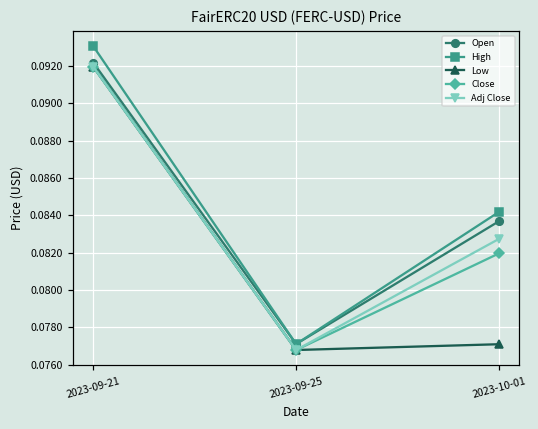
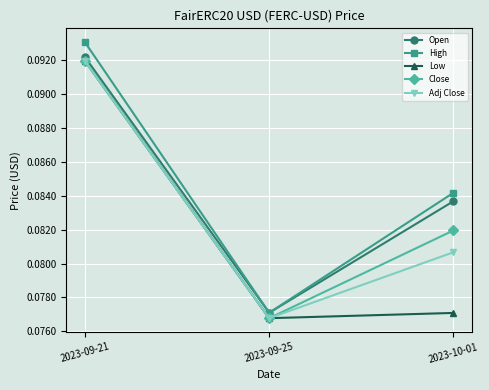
Adj Close, 2023-10-01: 0.0827 -> 0.0807
